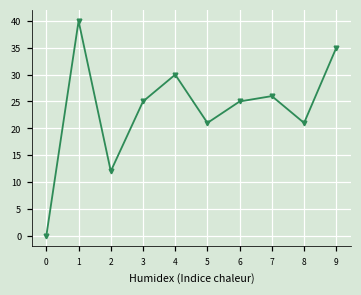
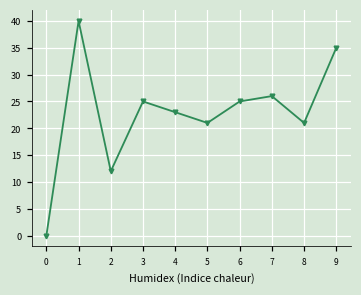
4: 30 -> 23
